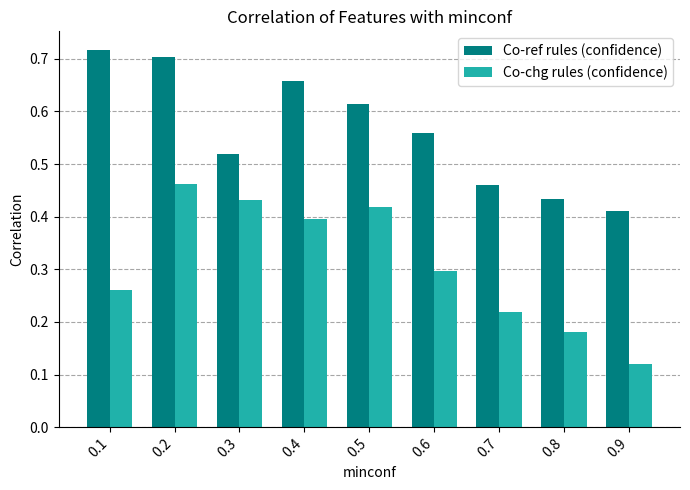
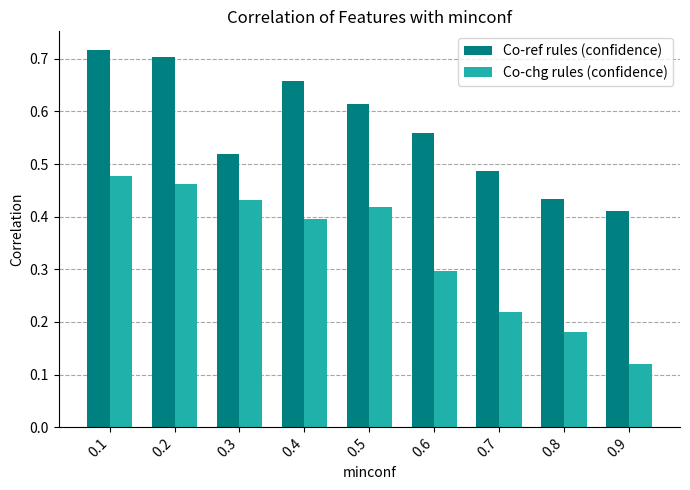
Co-chg rules (confidence), 0.1: 0.26 -> 0.48
Co-ref rules (confidence), 0.7: 0.46 -> 0.49
